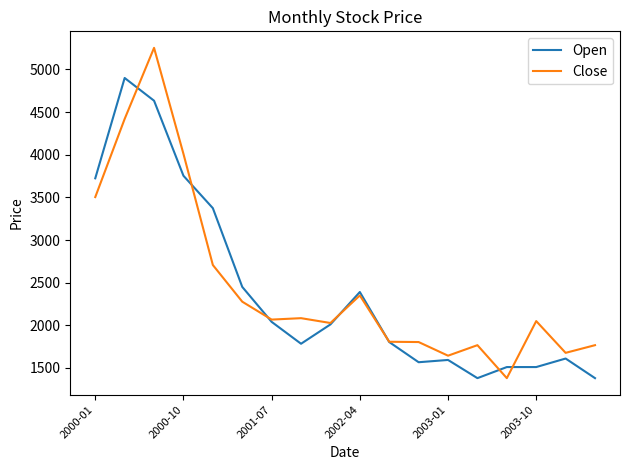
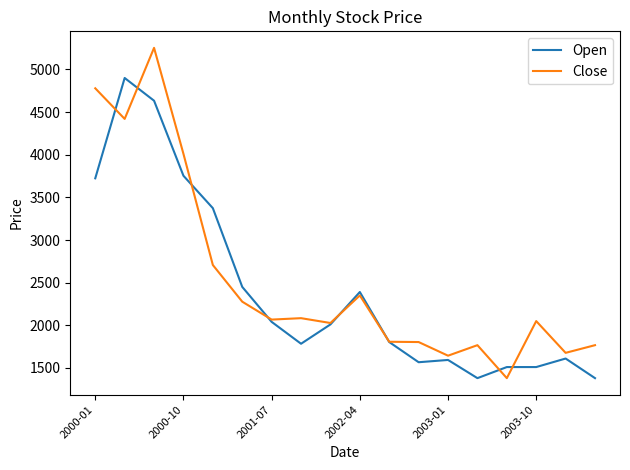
Close, 2000-01: 3500 -> 4800
